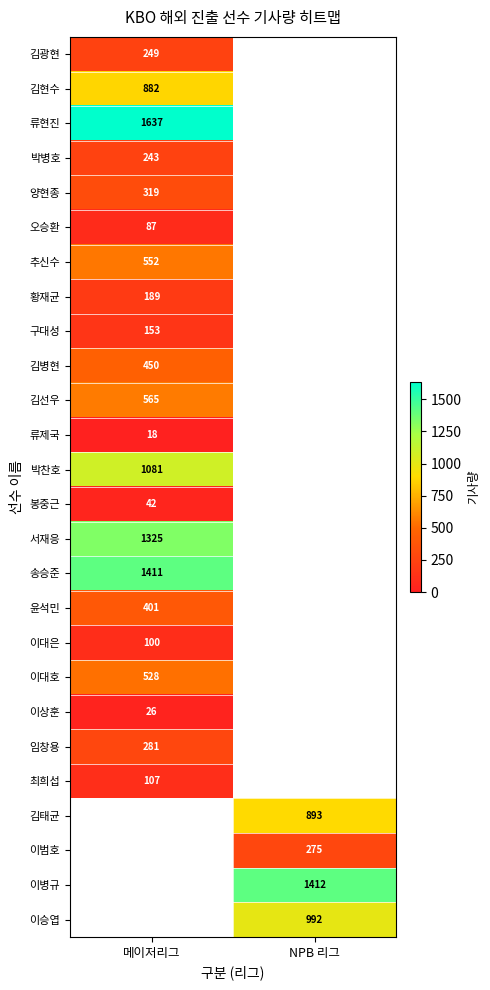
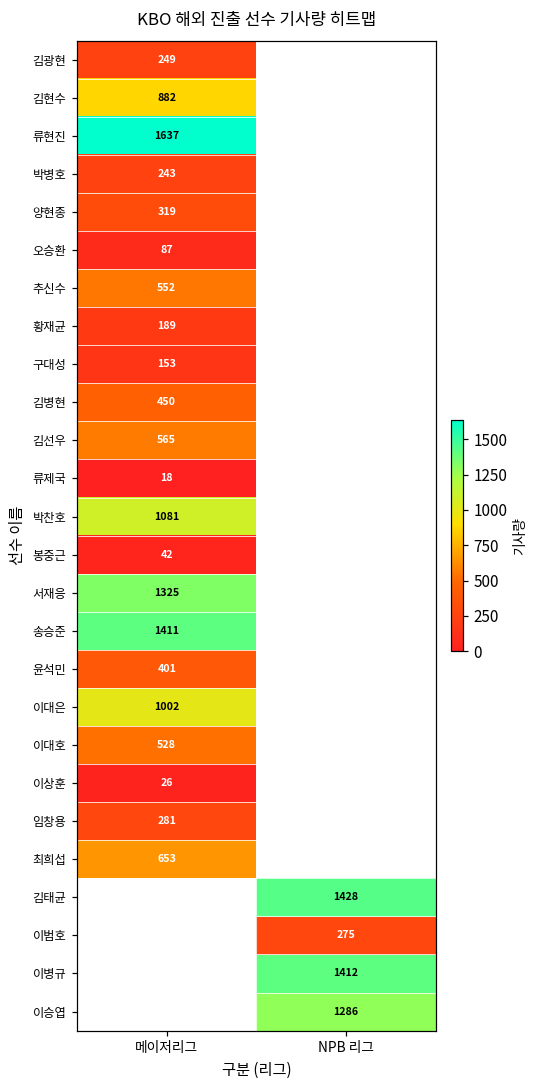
이대은, 메이저리그: 100 -> 1002
최희섭, 메이저리그: 107 -> 653
김태균, NPB 리그: 893 -> 1428
이승엽, NPB 리그: 992 -> 1286
